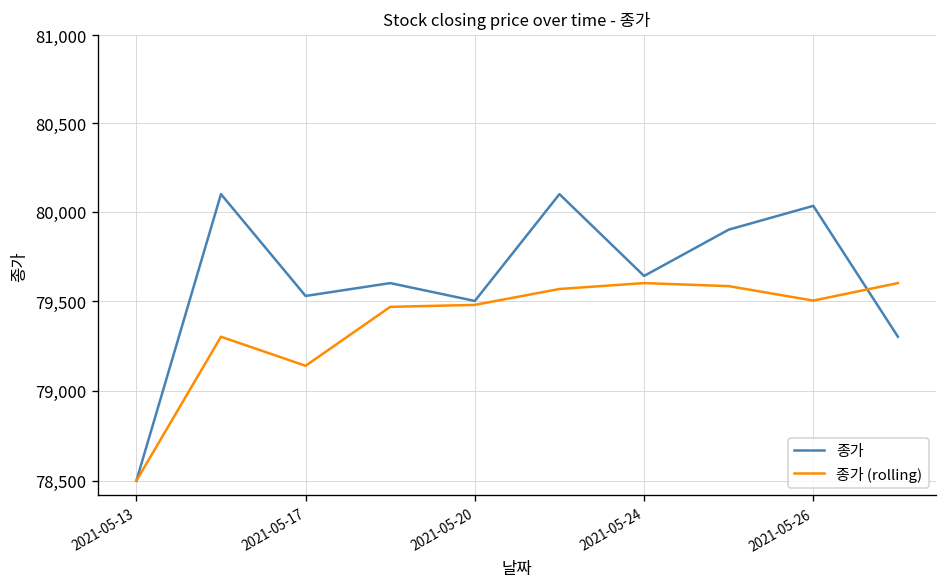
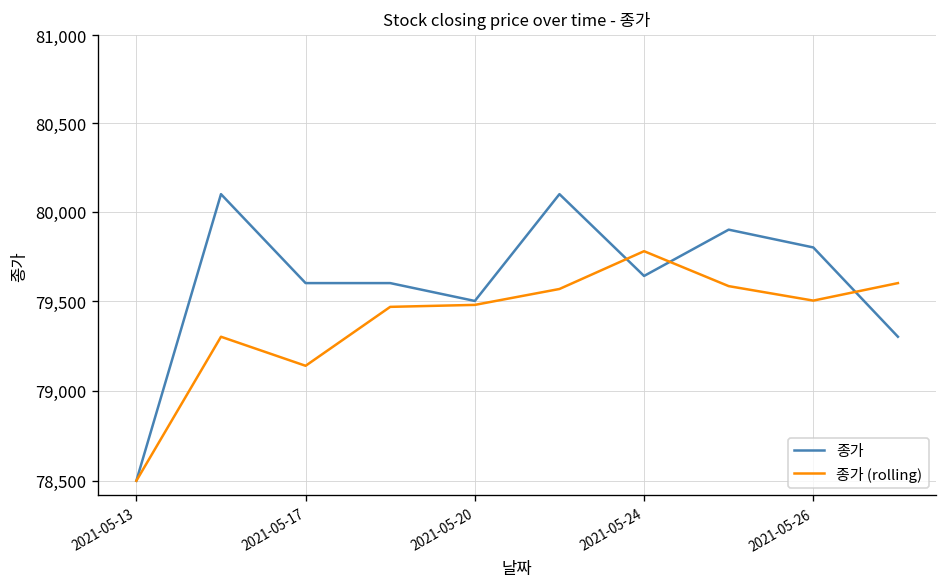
종가, 2021-05-17: 79,530 -> 79,600
종가 (rolling), 2021-05-24: 79,600 -> 79,780
종가, 2021-05-26: 80,030 -> 79,800
